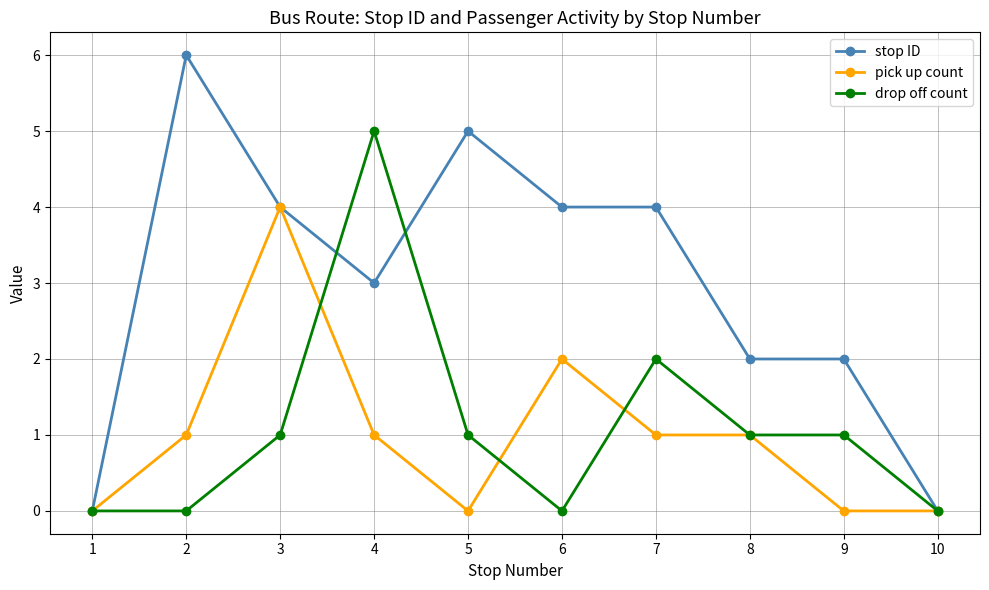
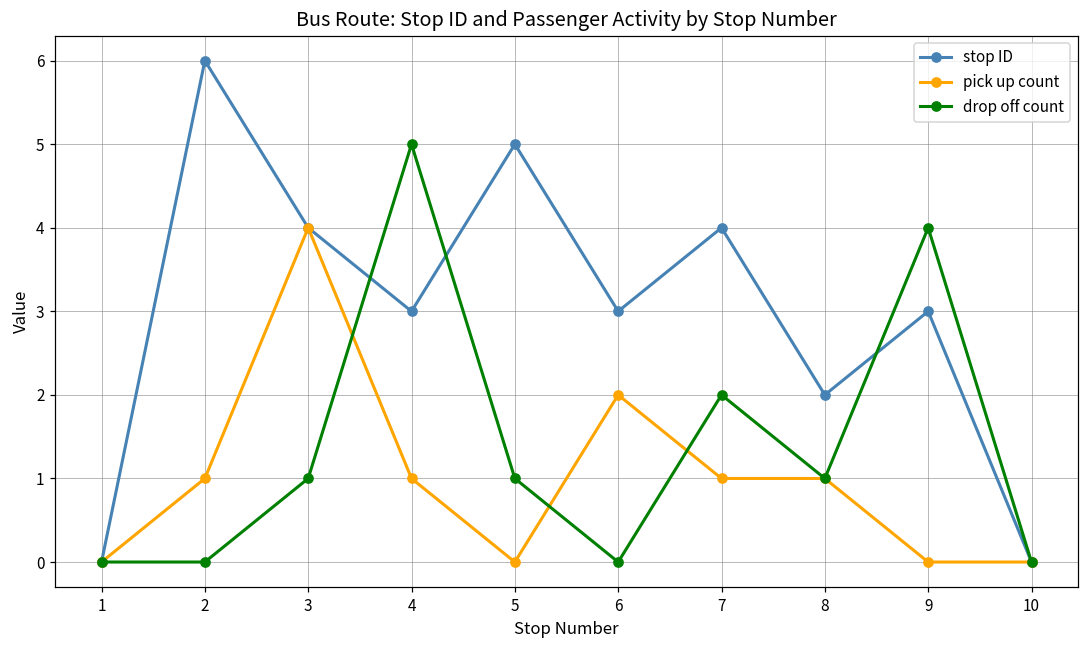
stop ID, 6: 4 -> 3
stop ID, 9: 2 -> 3
drop off count, 9: 1 -> 4
